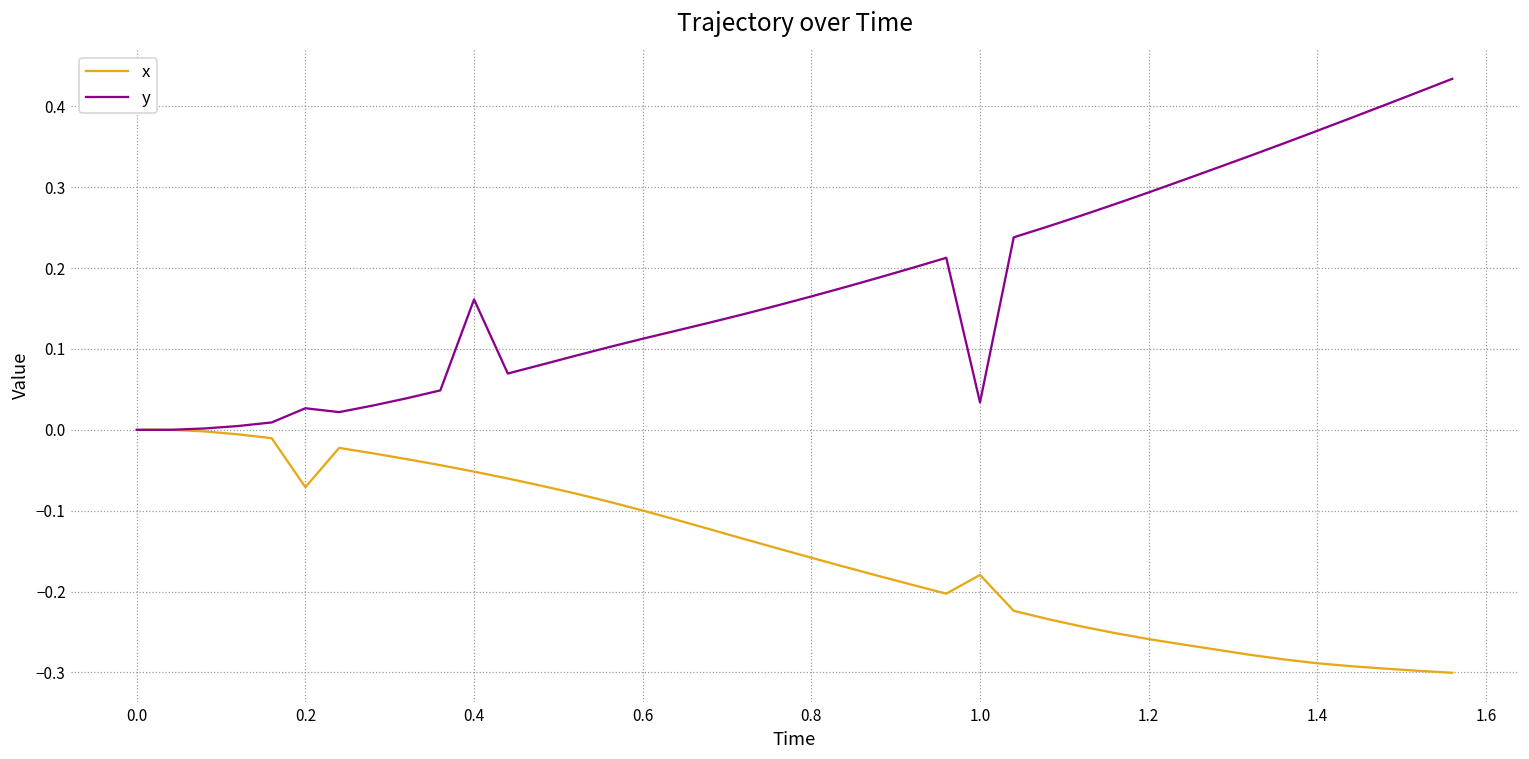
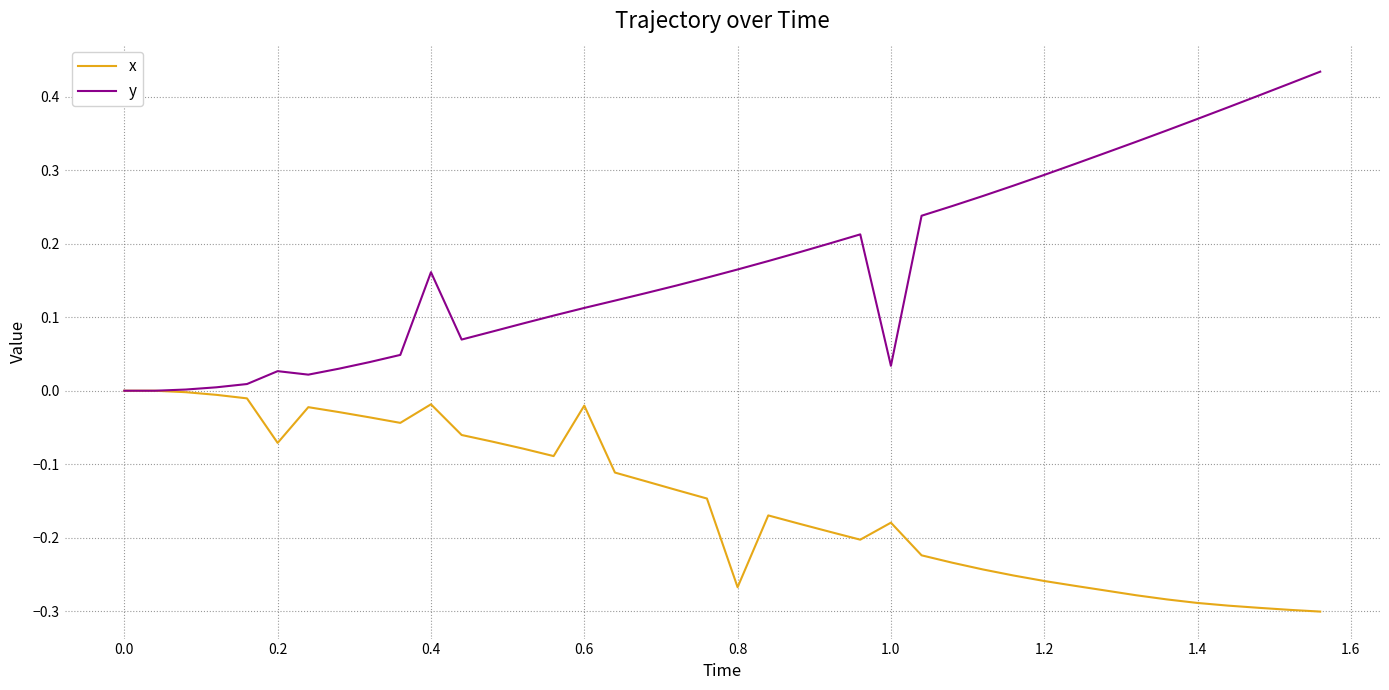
x, 0.4: -0.05 -> -0.02
x, 0.6: -0.10 -> -0.02
x, 0.8: -0.16 -> -0.27
